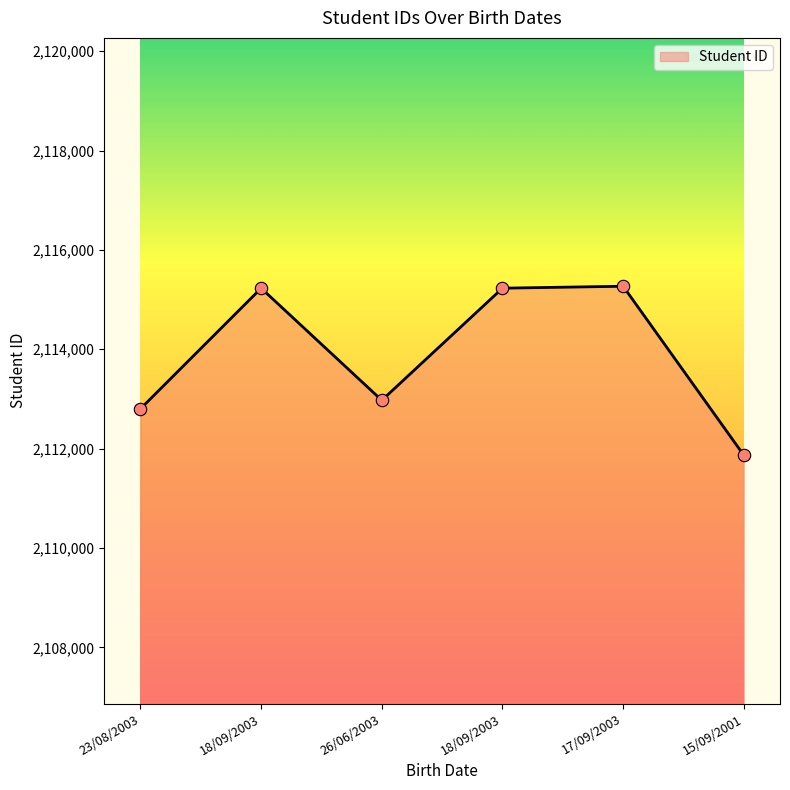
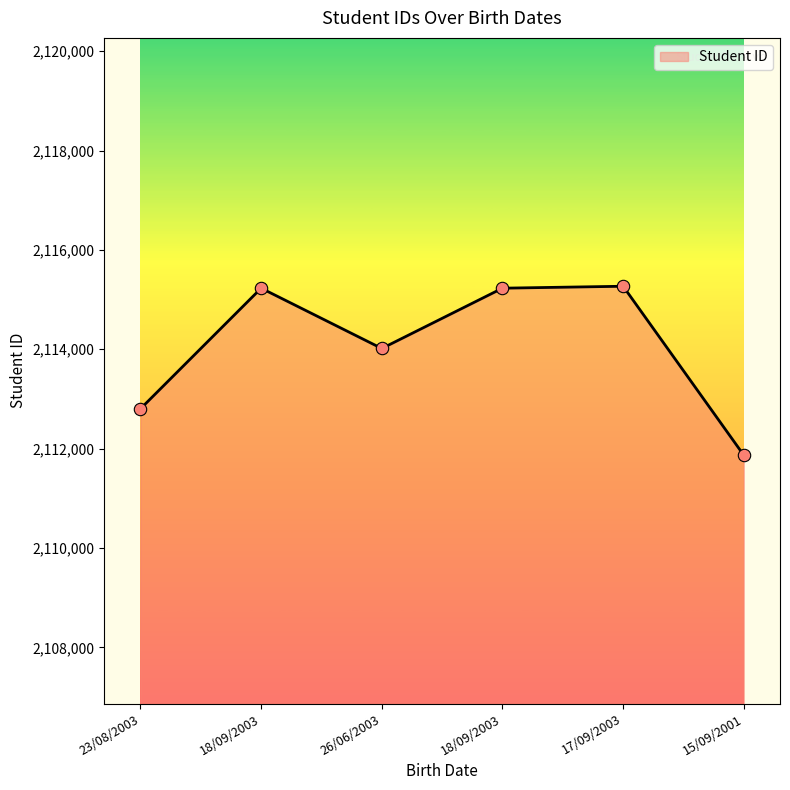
26/06/2003: 2,113,000 -> 2,114,000
